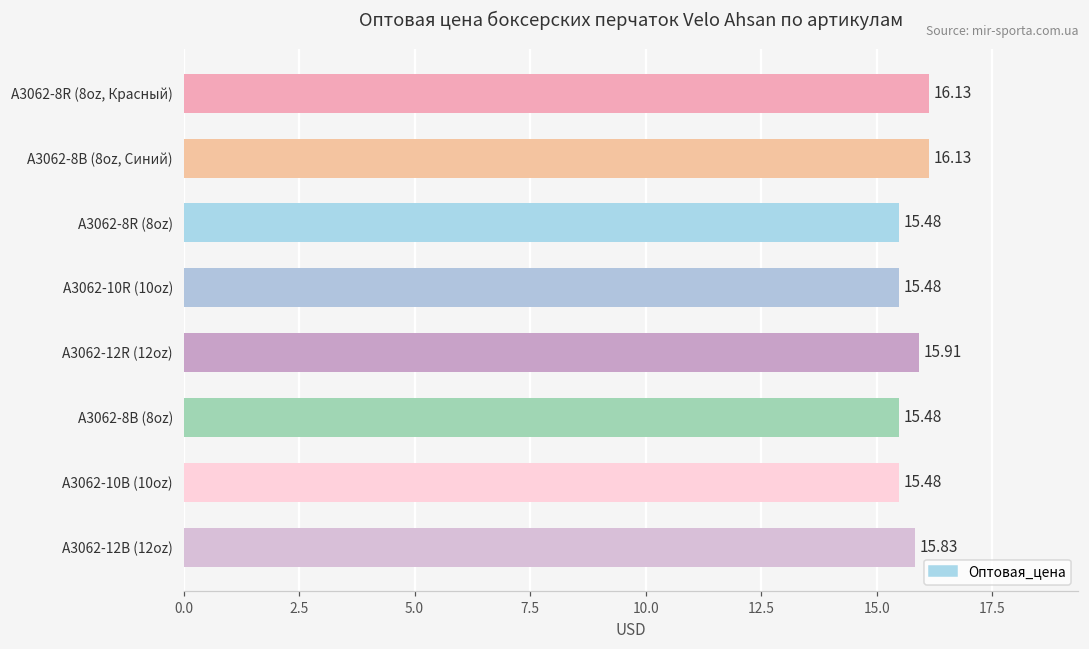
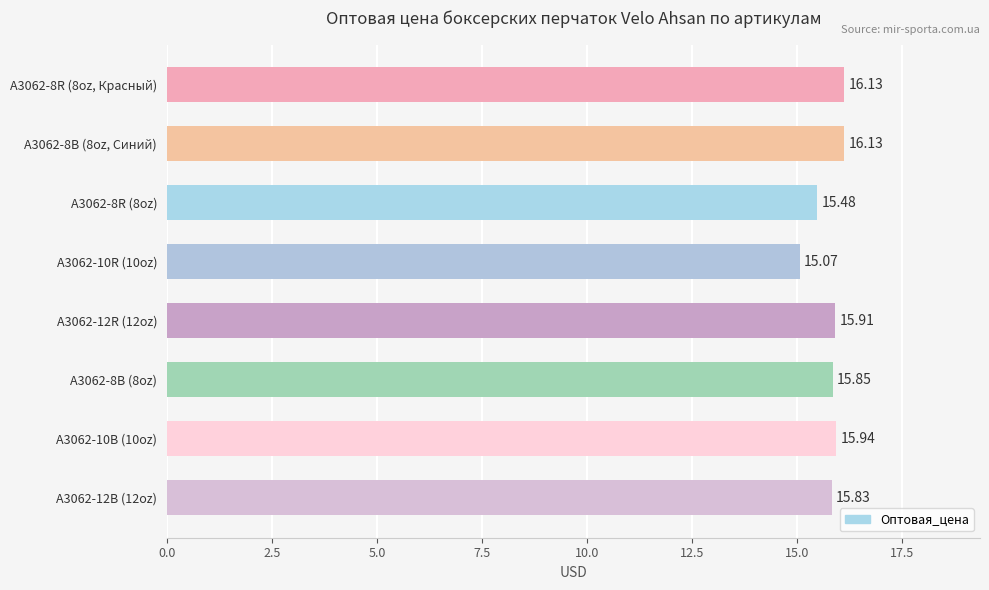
A3062-10R (10oz): 15.48 -> 15.07
A3062-8B (8oz): 15.48 -> 15.85
A3062-10B (10oz): 15.48 -> 15.94
